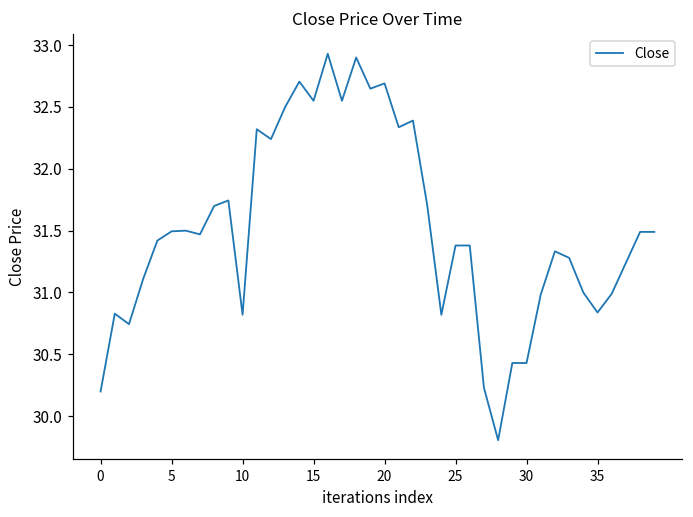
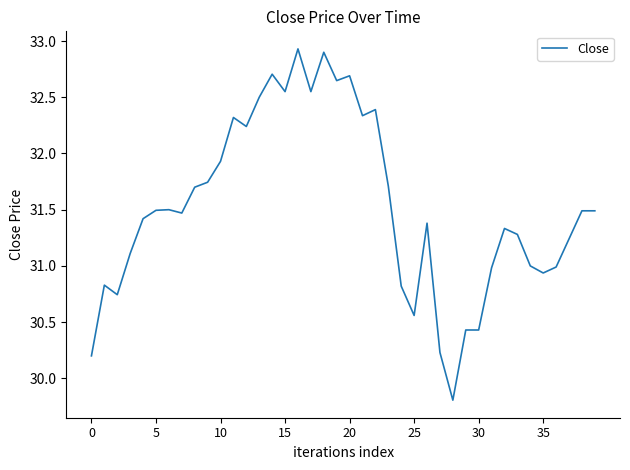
10: 30.82 -> 31.93
25: 31.38 -> 30.56
35: 30.84 -> 30.94
